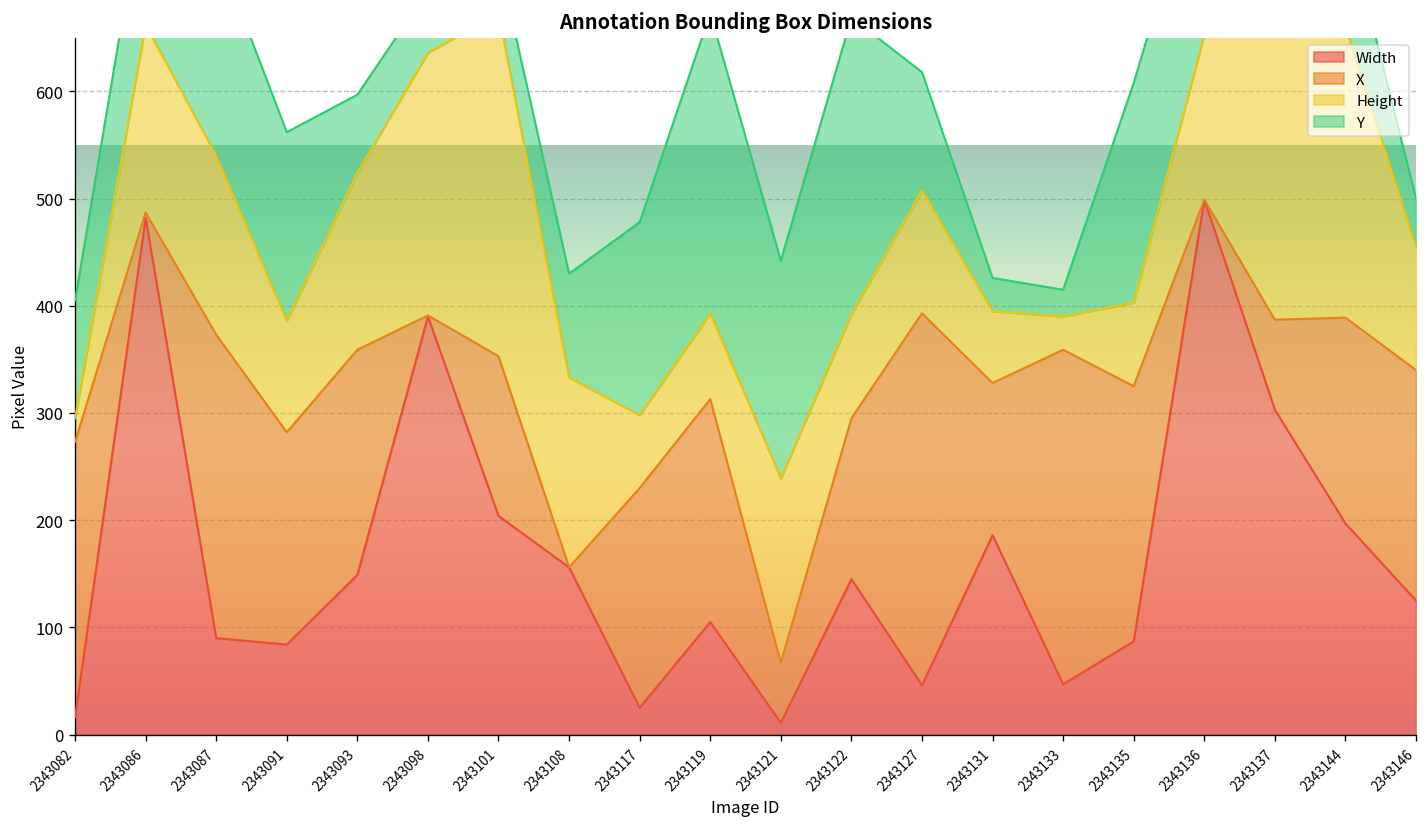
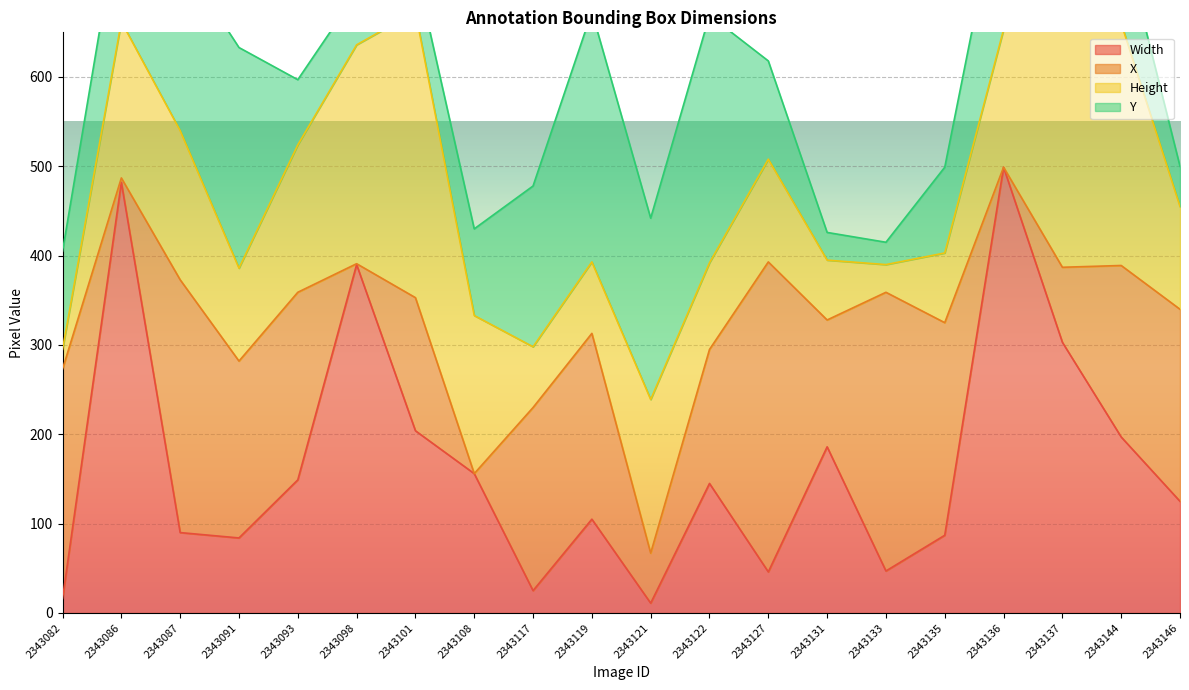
Y, 2343091: 180 -> 250
Y, 2343135: 210 -> 100
